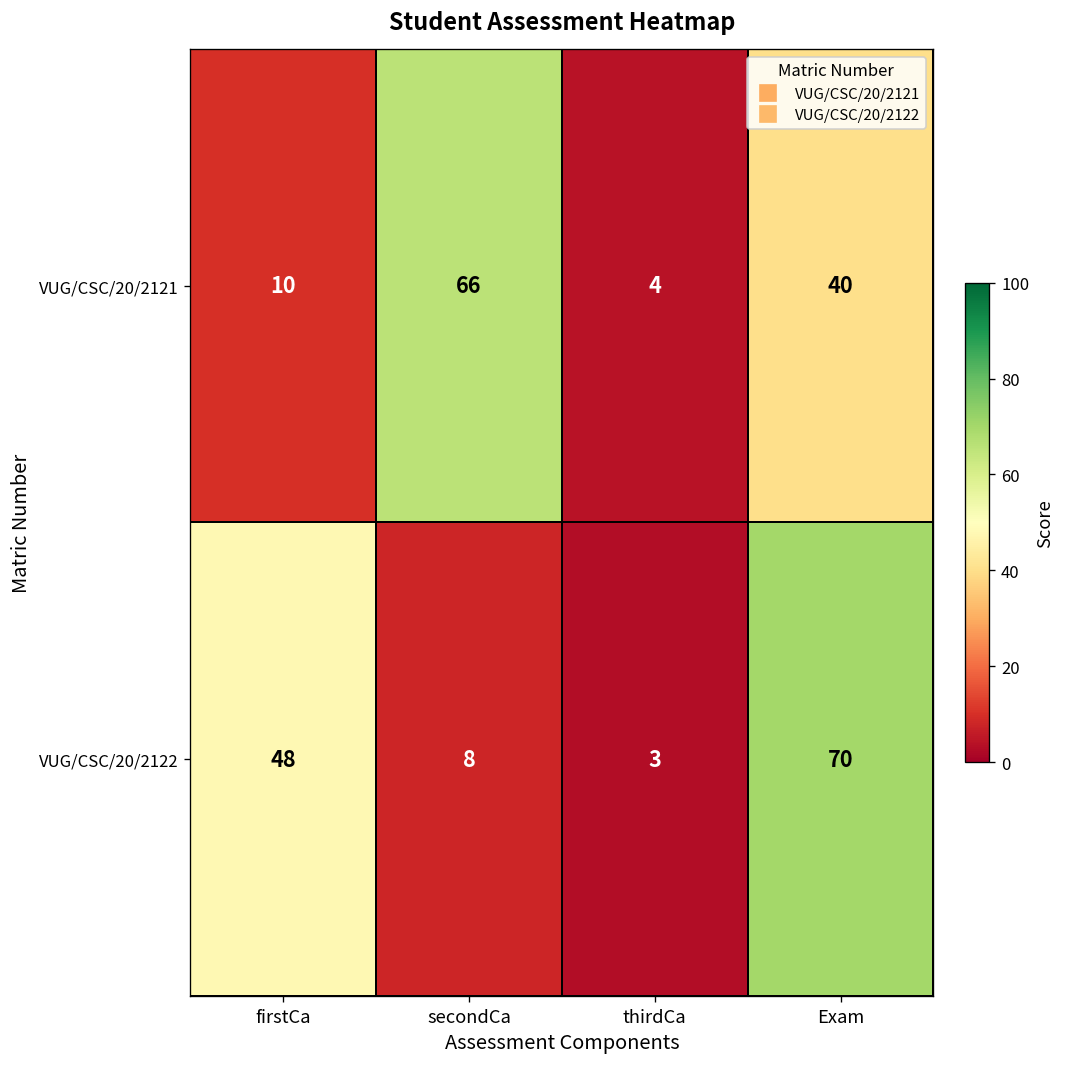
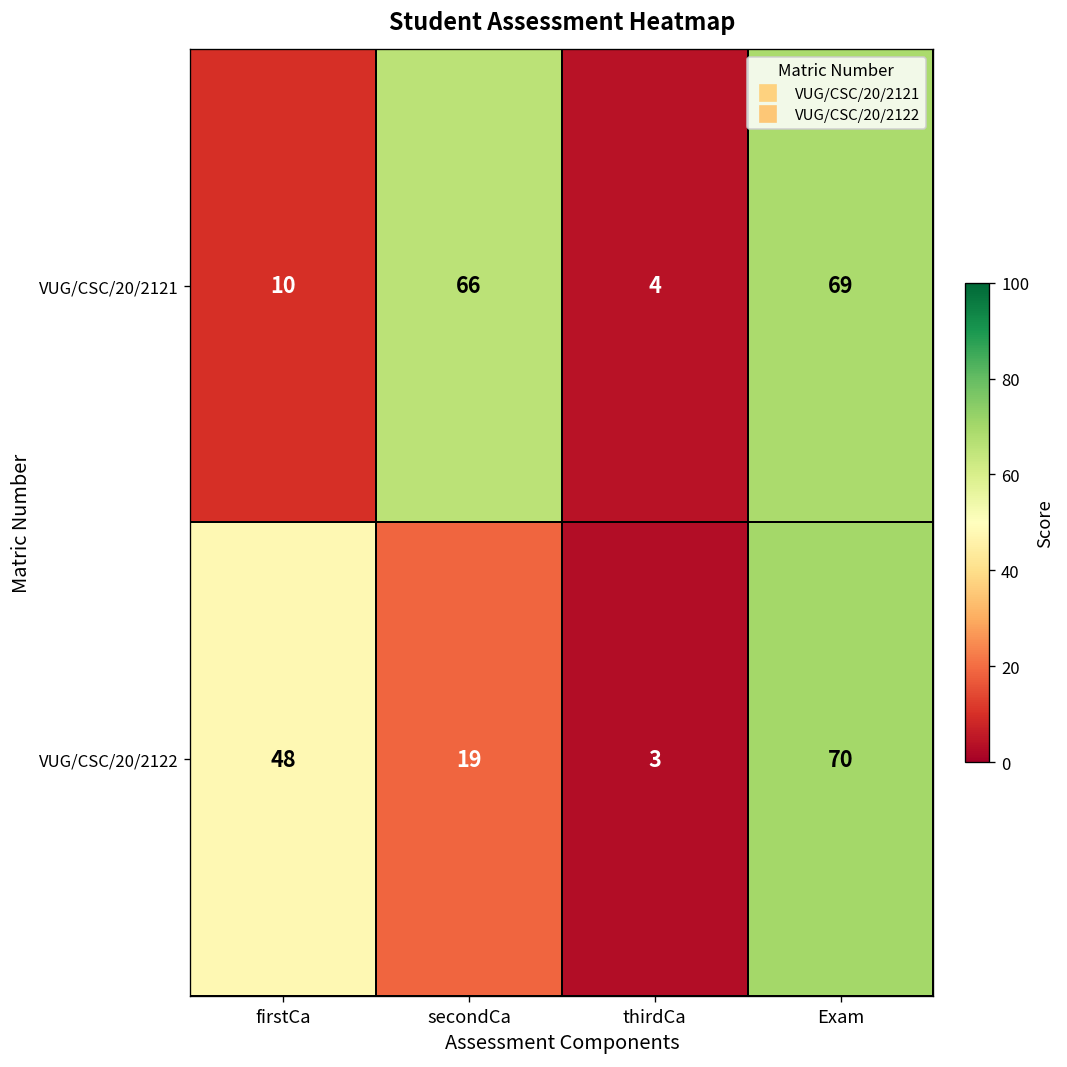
VUG/CSC/20/2121, Exam: 40 -> 69
VUG/CSC/20/2122, secondCa: 8 -> 19
